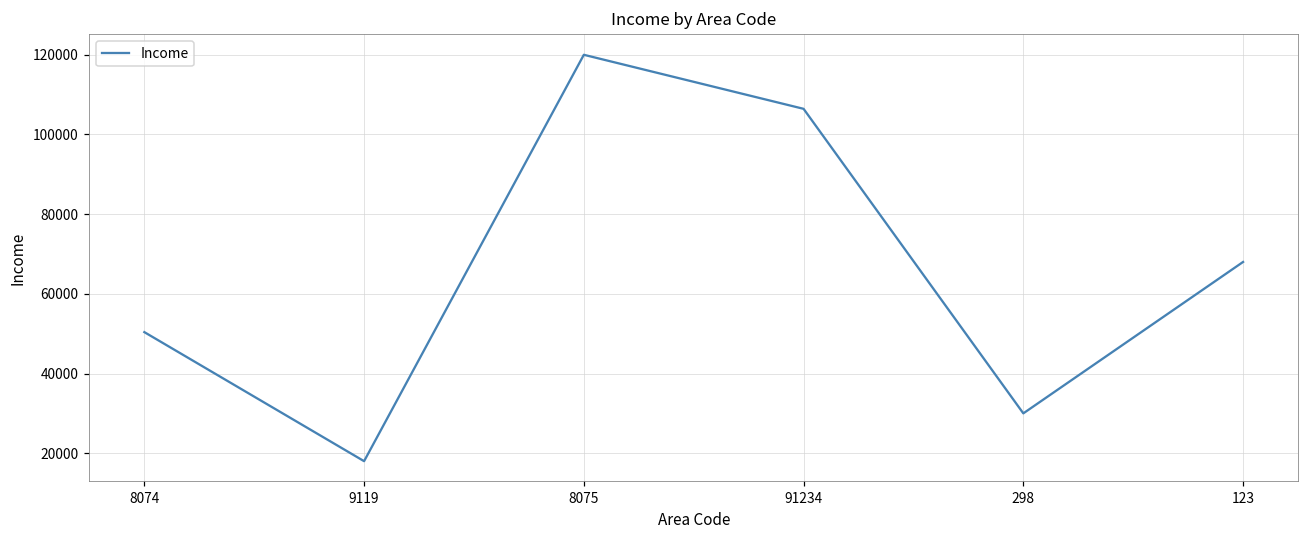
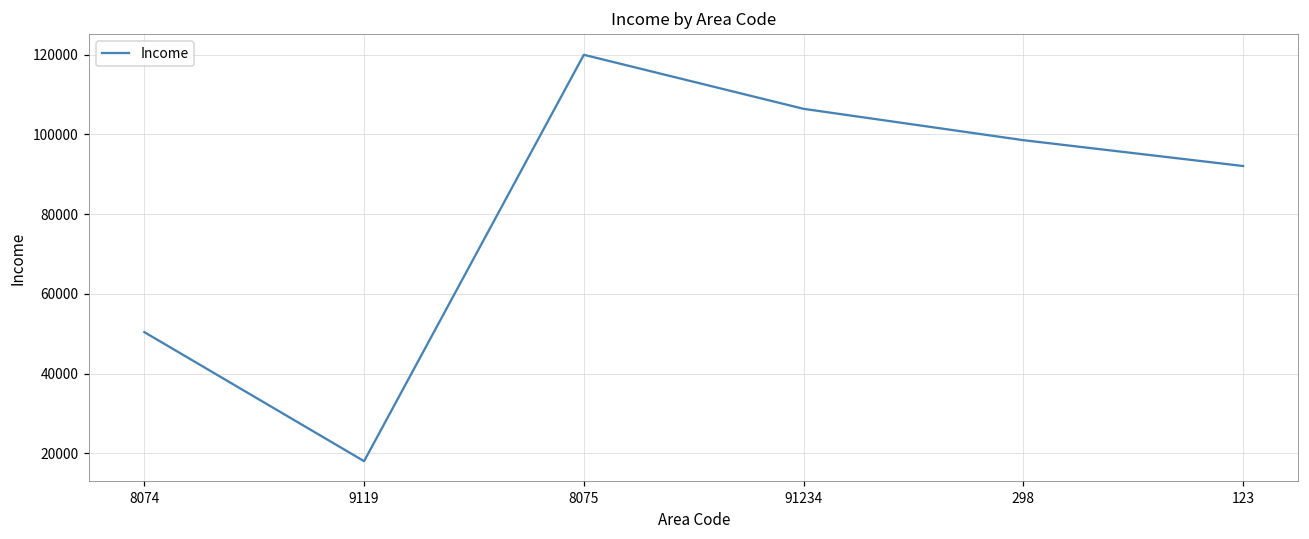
298: 30000 -> 99000
123: 68000 -> 92000
